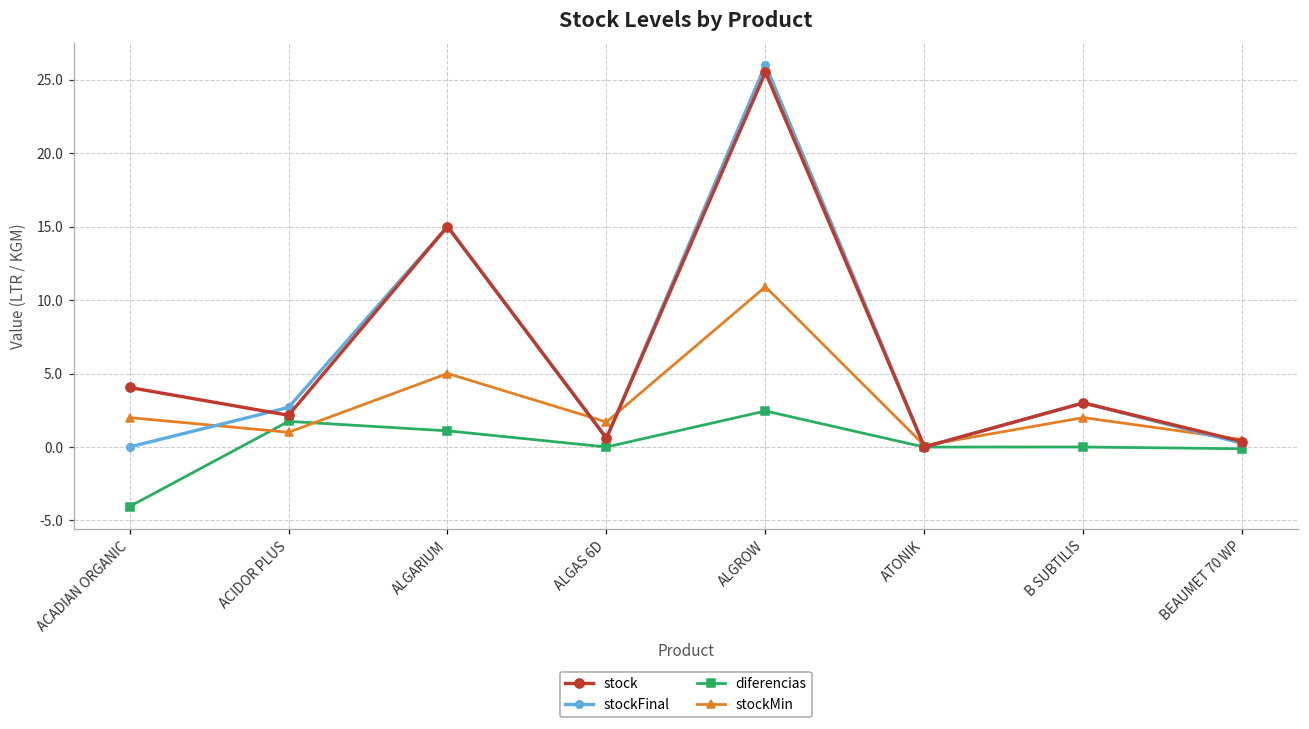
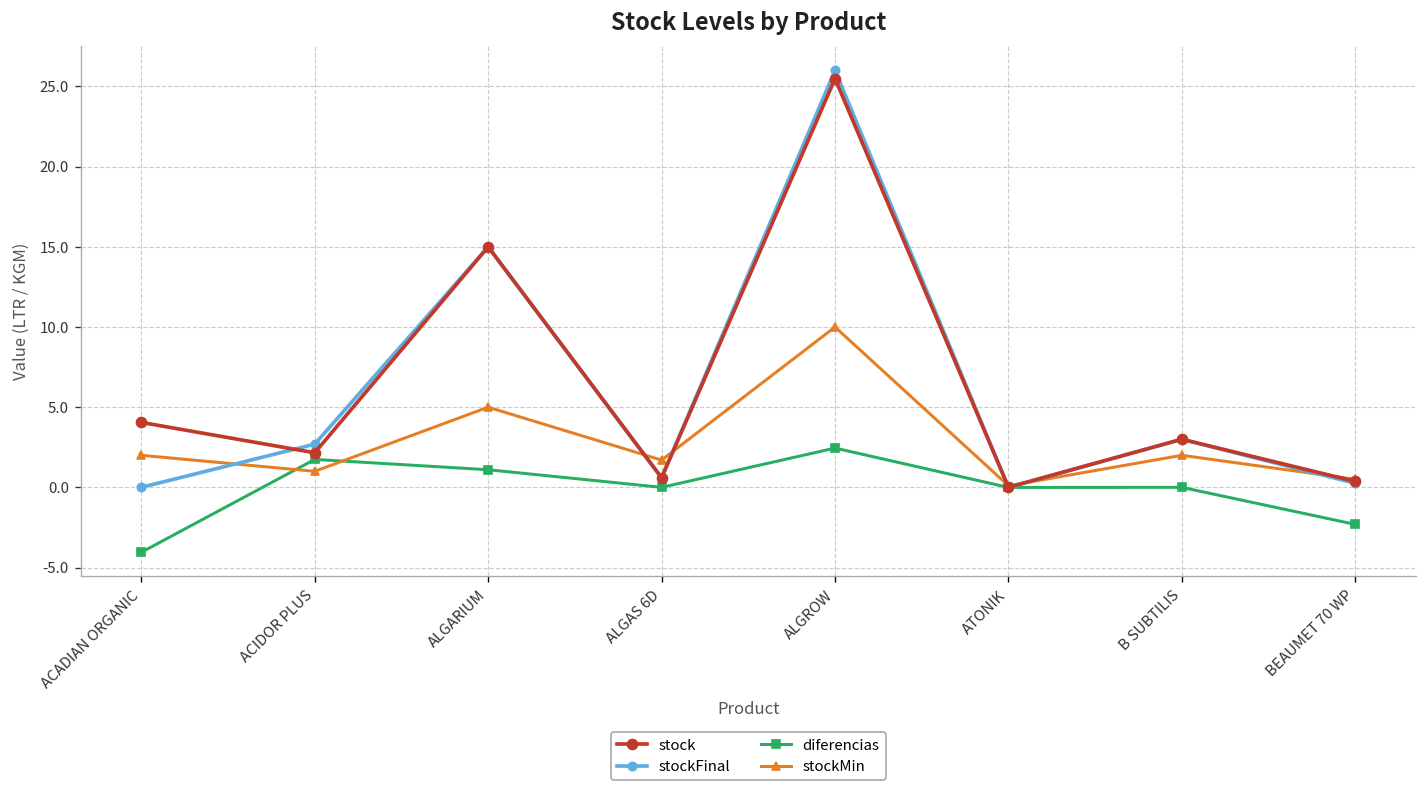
stockMin, ALGROW: 10.9 -> 10.0
diferencias, BEAUMET 70 WP: -0.1 -> -2.3
